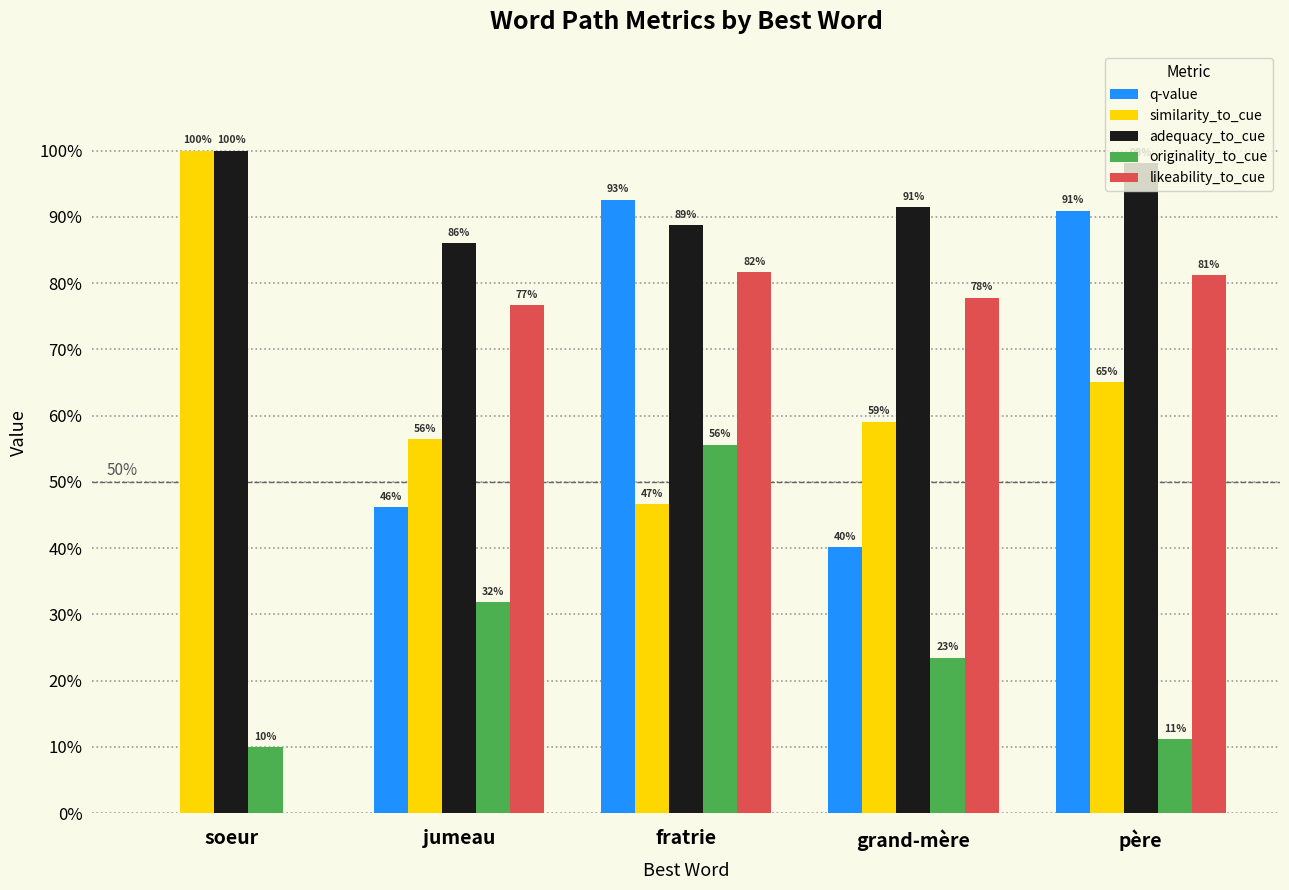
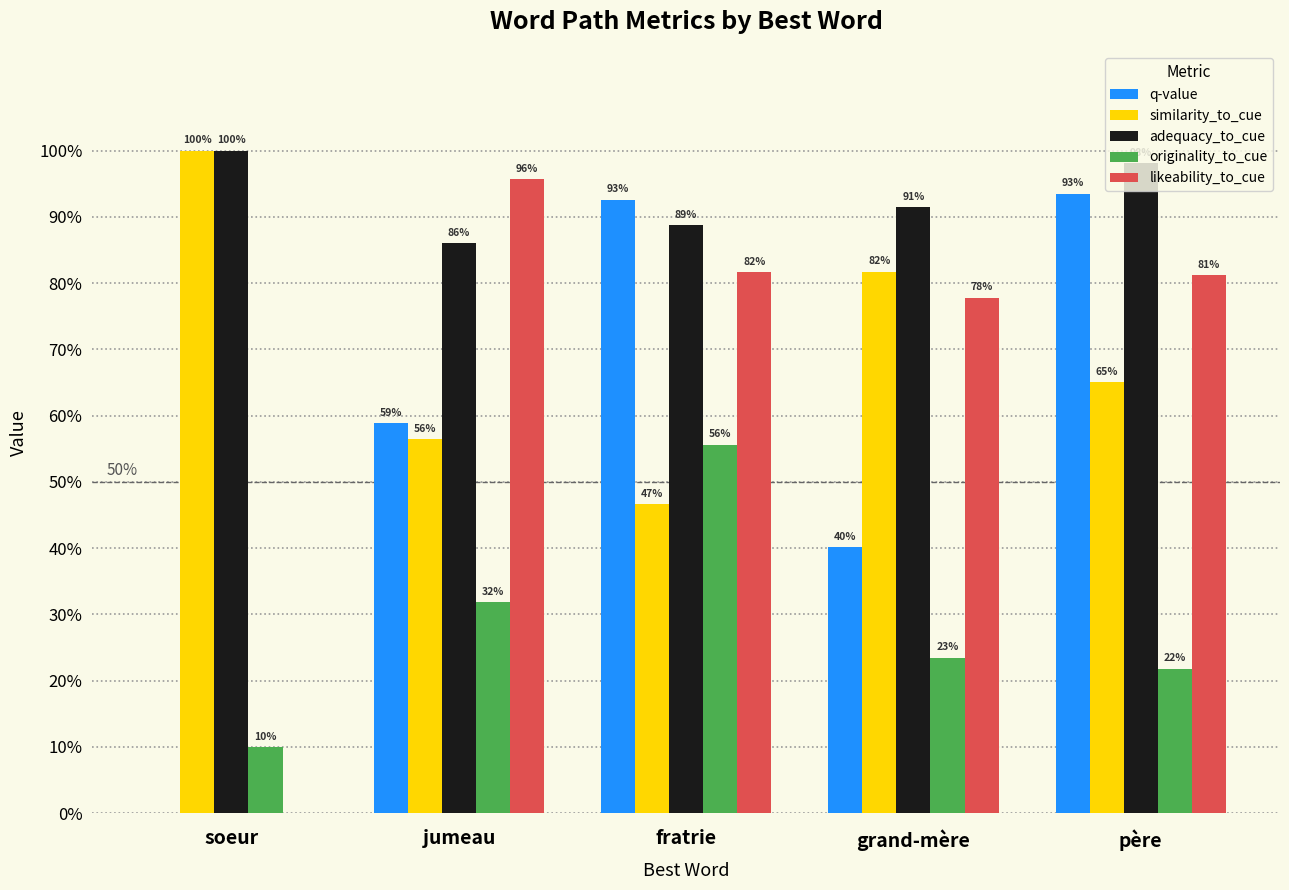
q-value, jumeau: 46% -> 59%
likeability_to_cue, jumeau: 77% -> 96%
similarity_to_cue, grand-mère: 59% -> 82%
q-value, père: 91% -> 93%
originality_to_cue, père: 11% -> 22%
